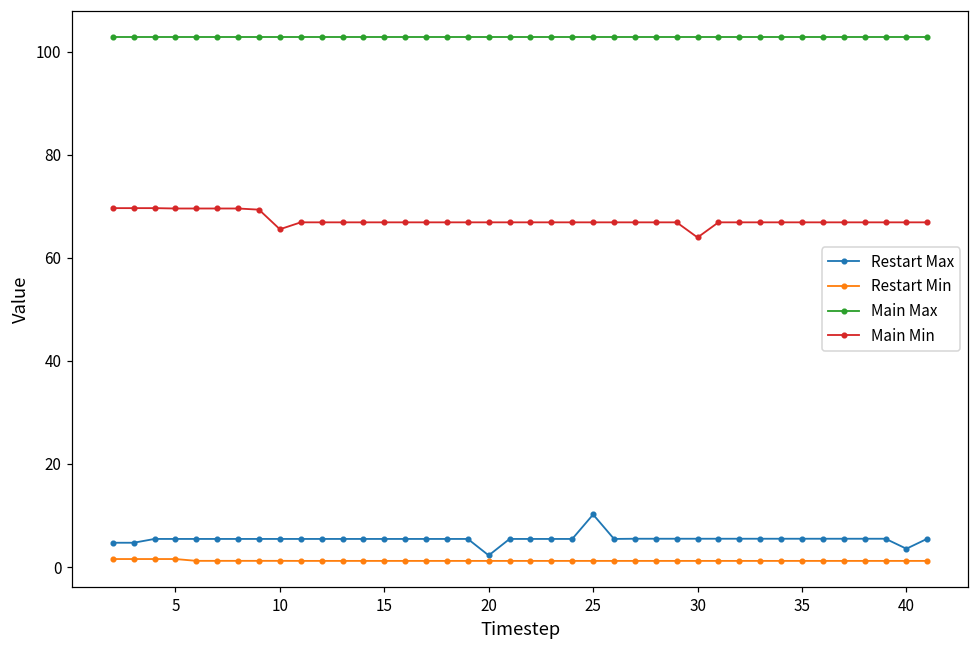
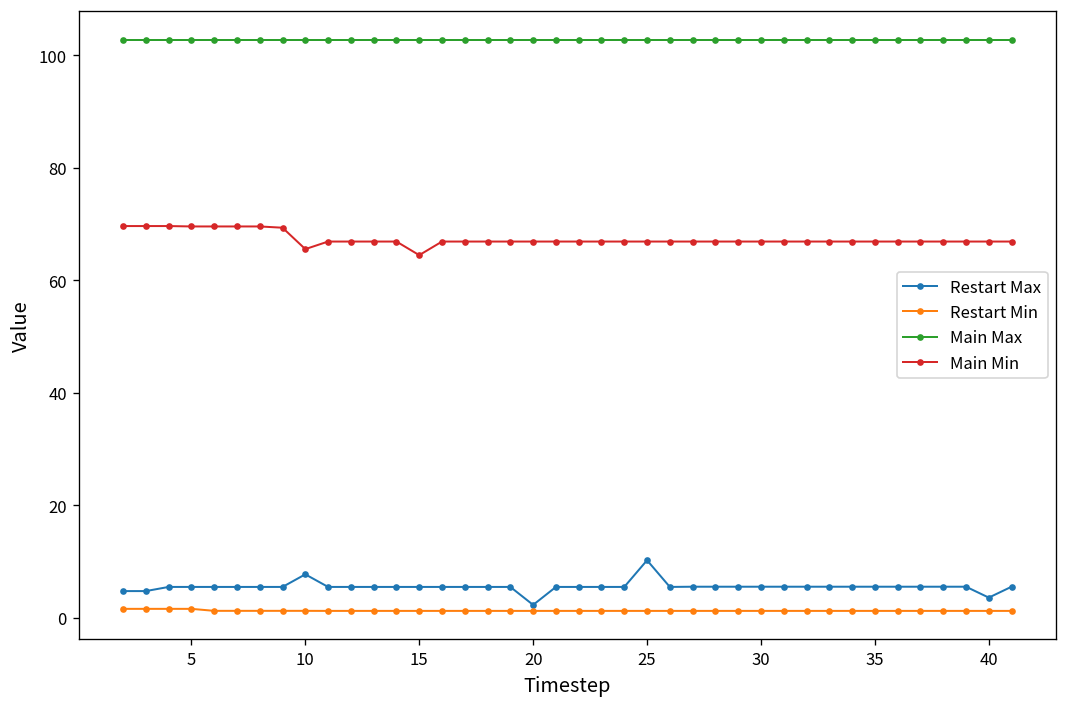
Restart Max, 10: 5 -> 8
Main Min, 15: 67 -> 64
Main Min, 30: 64 -> 67
